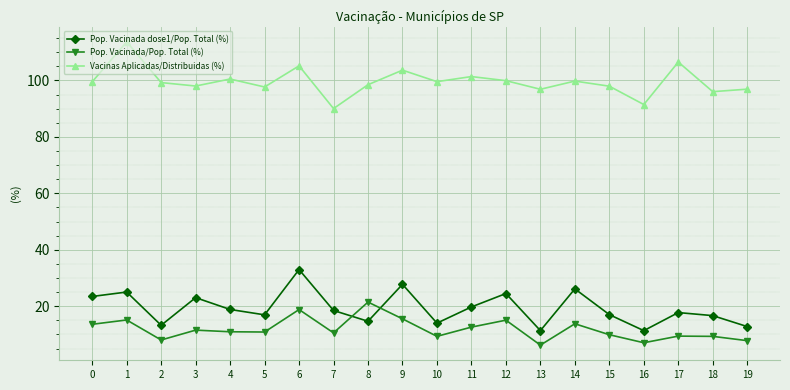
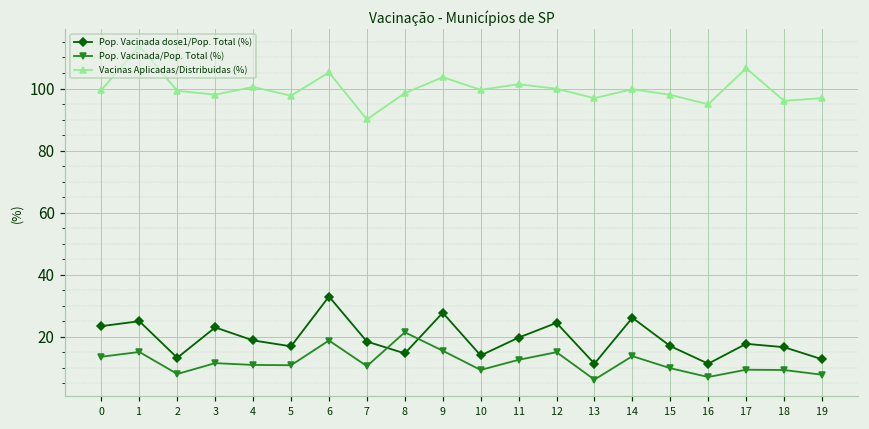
Vacinas Aplicadas/Distribuidas (%), 16: 91 -> 95
